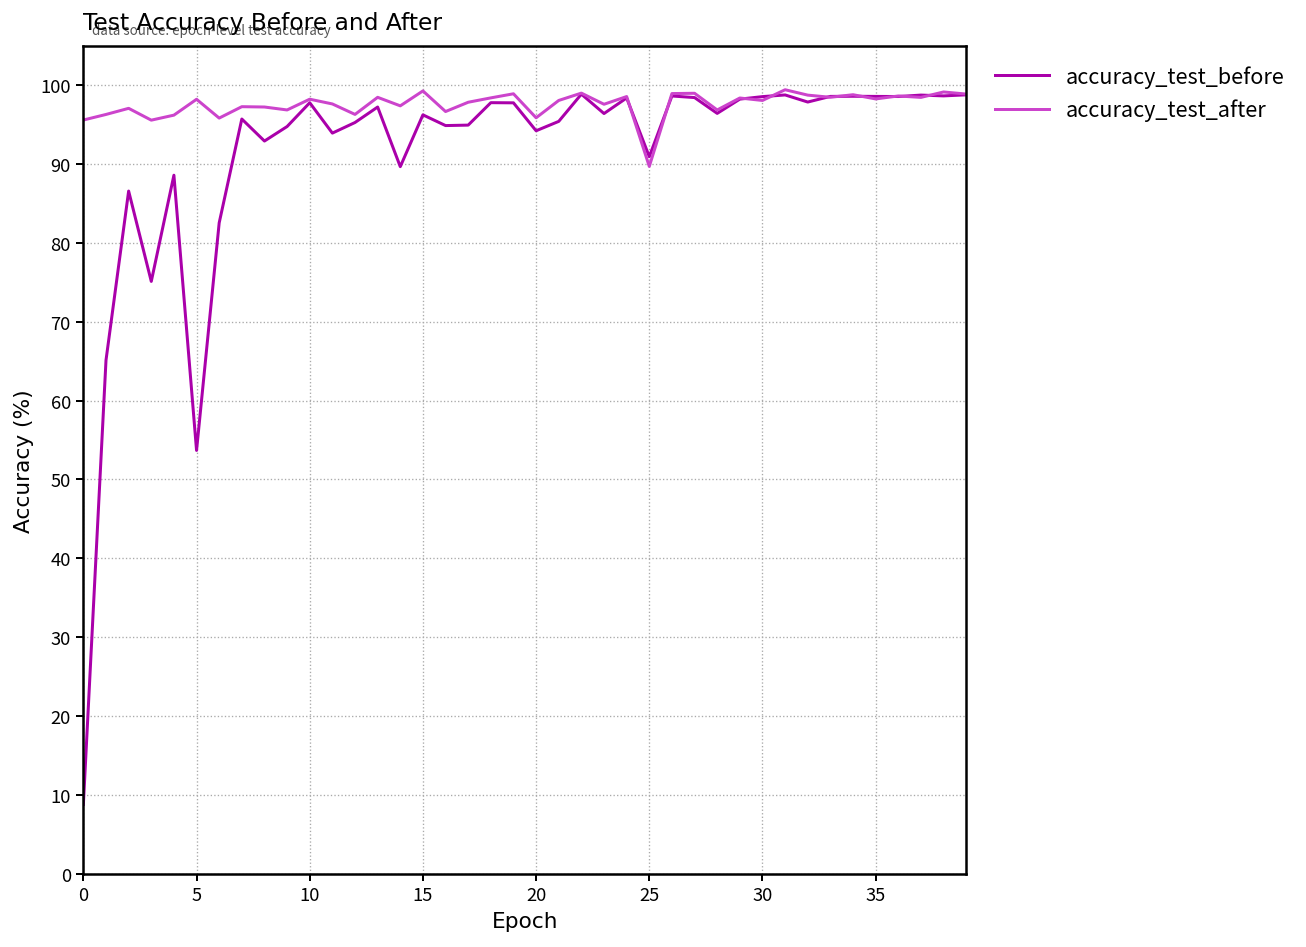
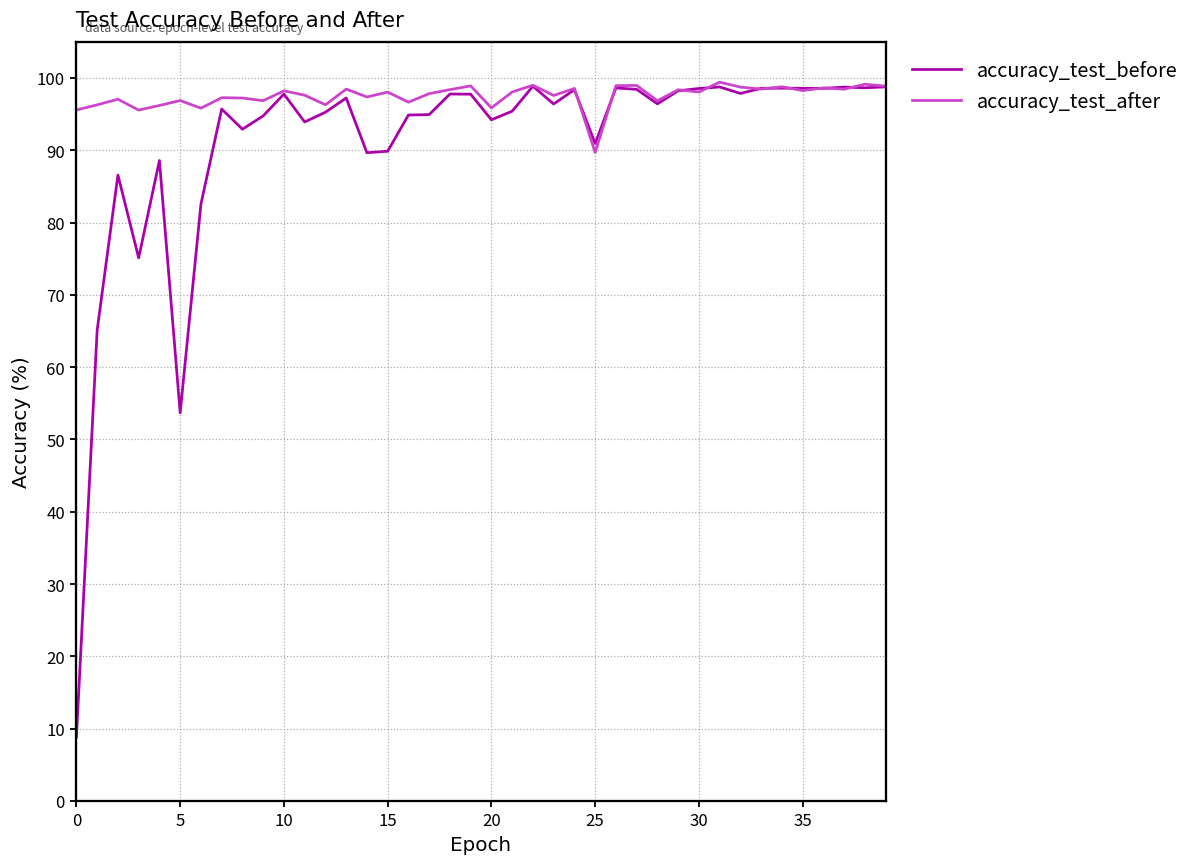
accuracy_test_after, 5: 98 -> 97
accuracy_test_before, 15: 96 -> 90
accuracy_test_after, 15: 99 -> 98
